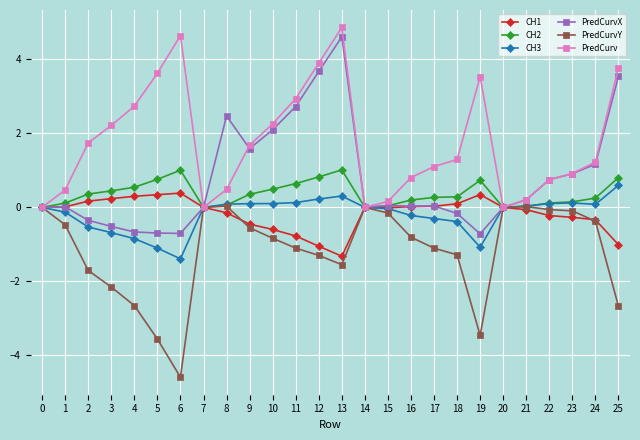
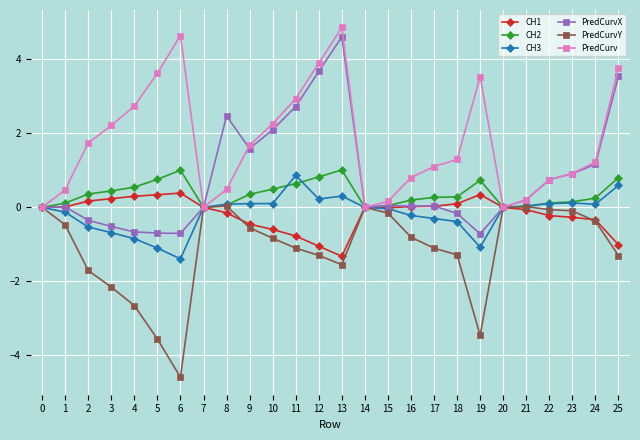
CH3, 11: 0.1 -> 0.9
PredCurvY, 25: -2.7 -> -1.3
